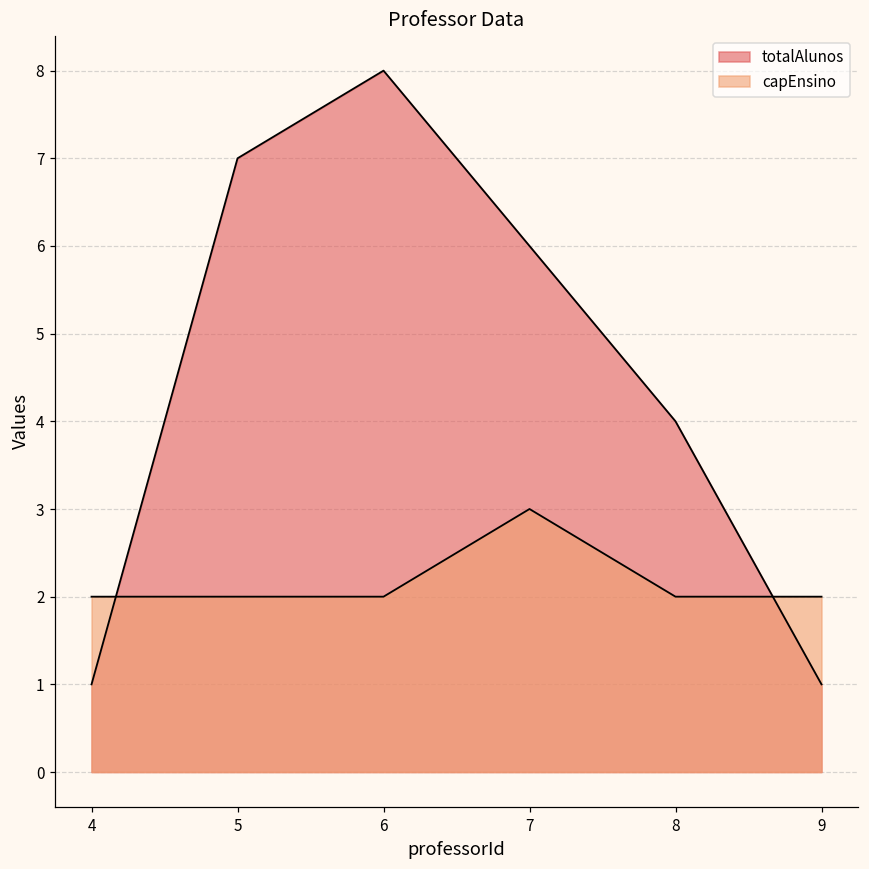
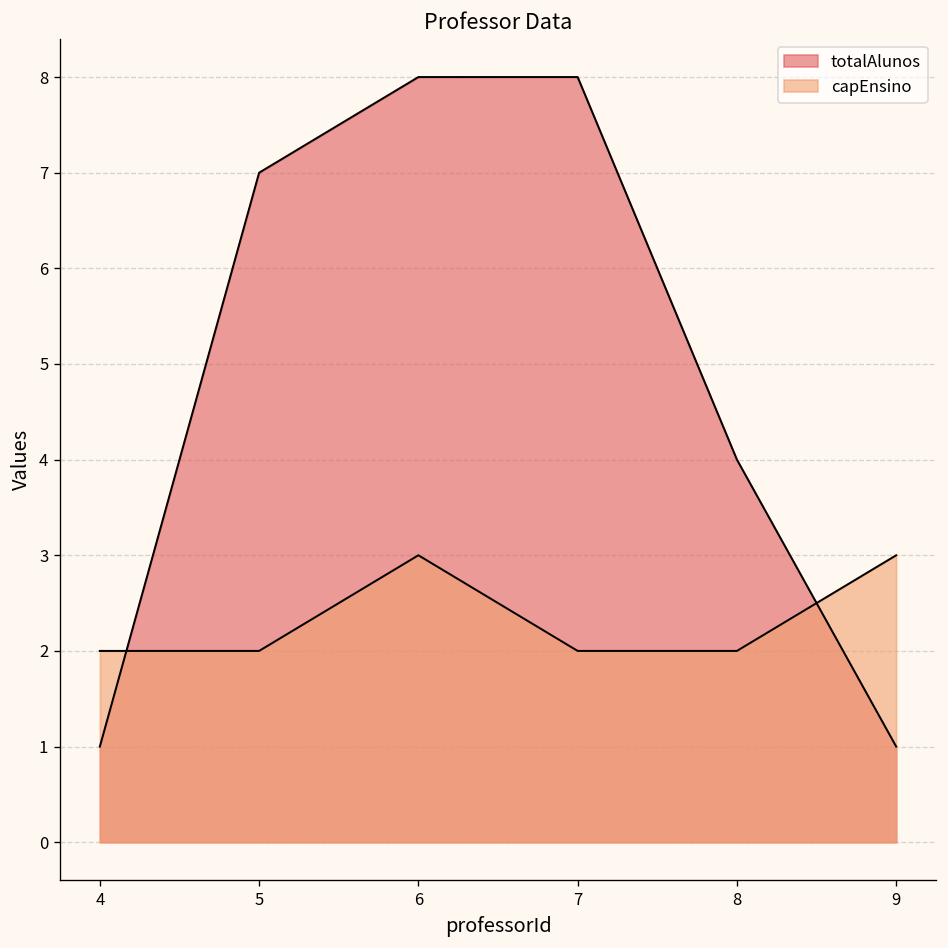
capEnsino, 6: 2 -> 3
totalAlunos, 7: 6 -> 8
capEnsino, 7: 3 -> 2
capEnsino, 9: 2 -> 3
